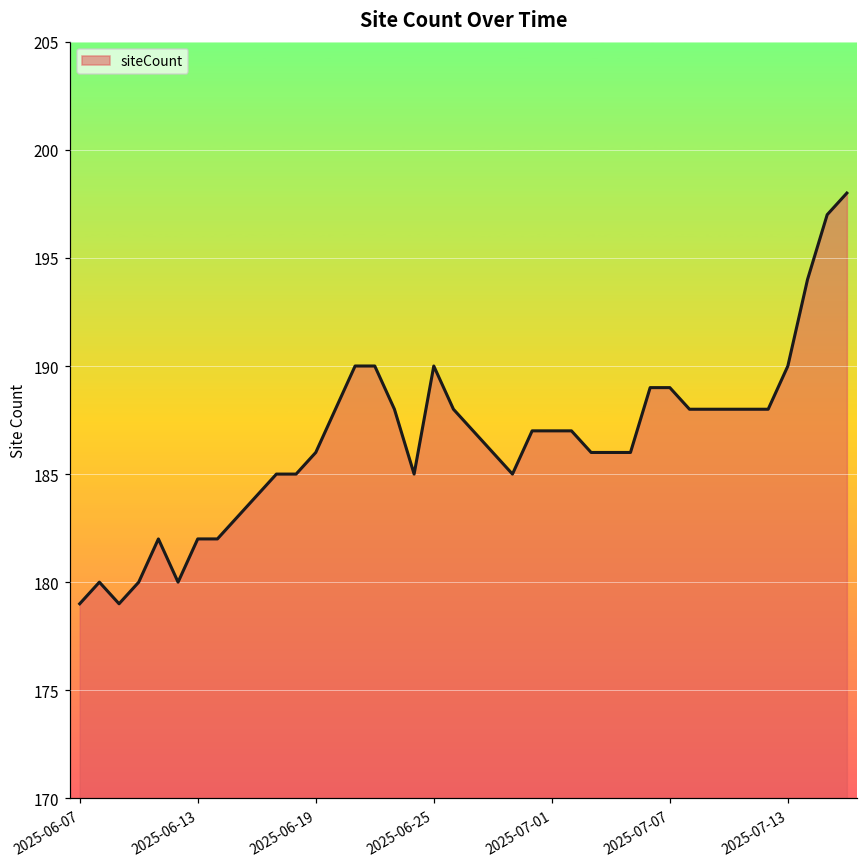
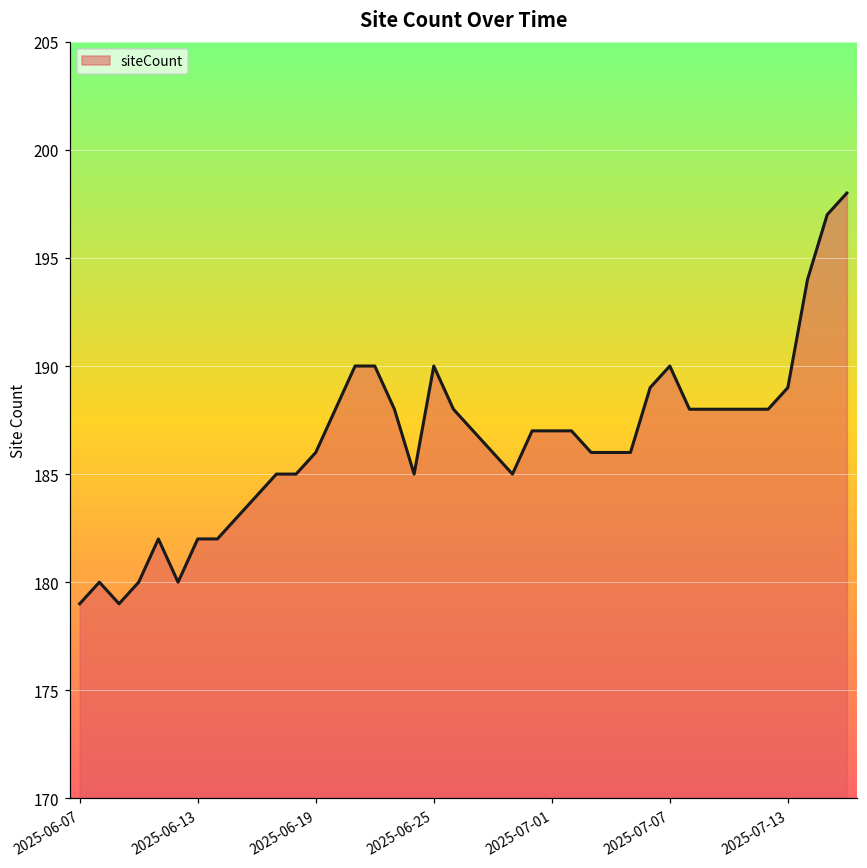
2025-07-07: 189 -> 190
2025-07-13: 190 -> 189
